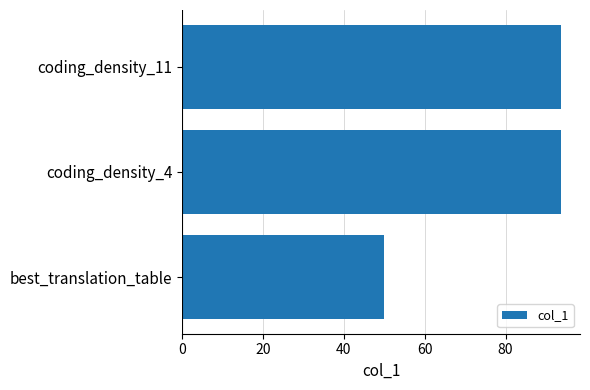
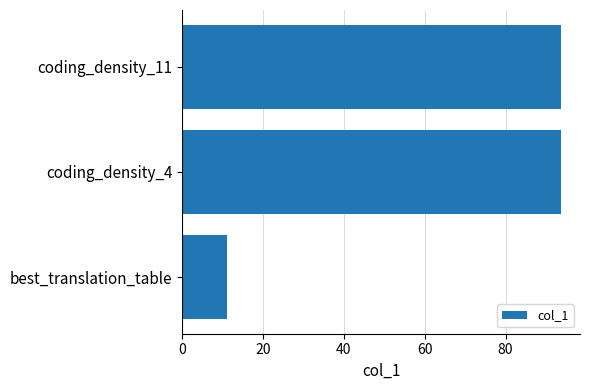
best_translation_table: 50 -> 11
